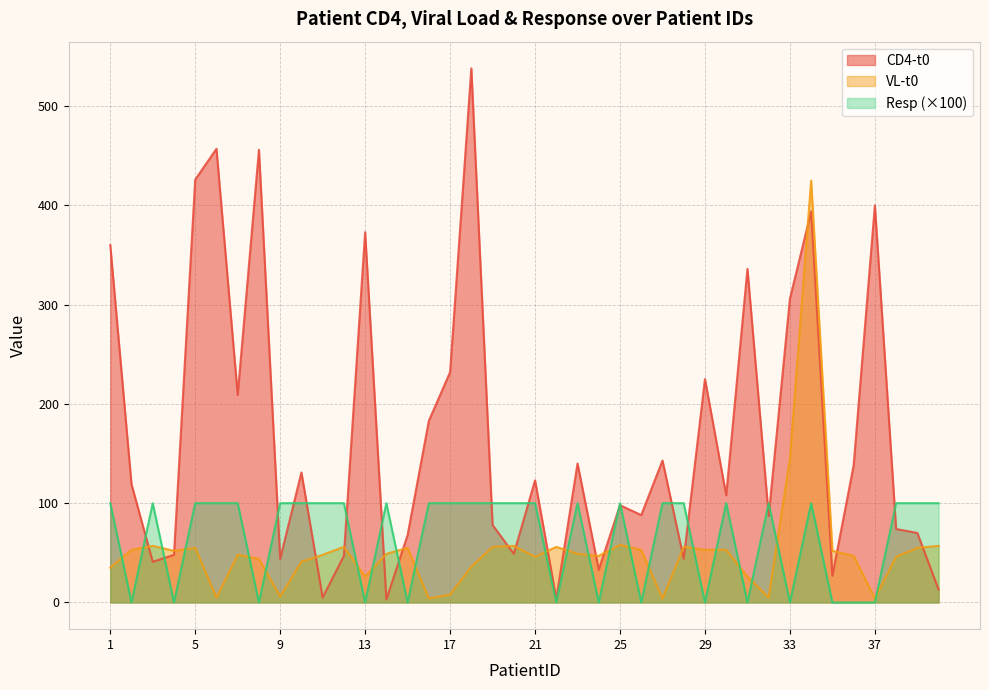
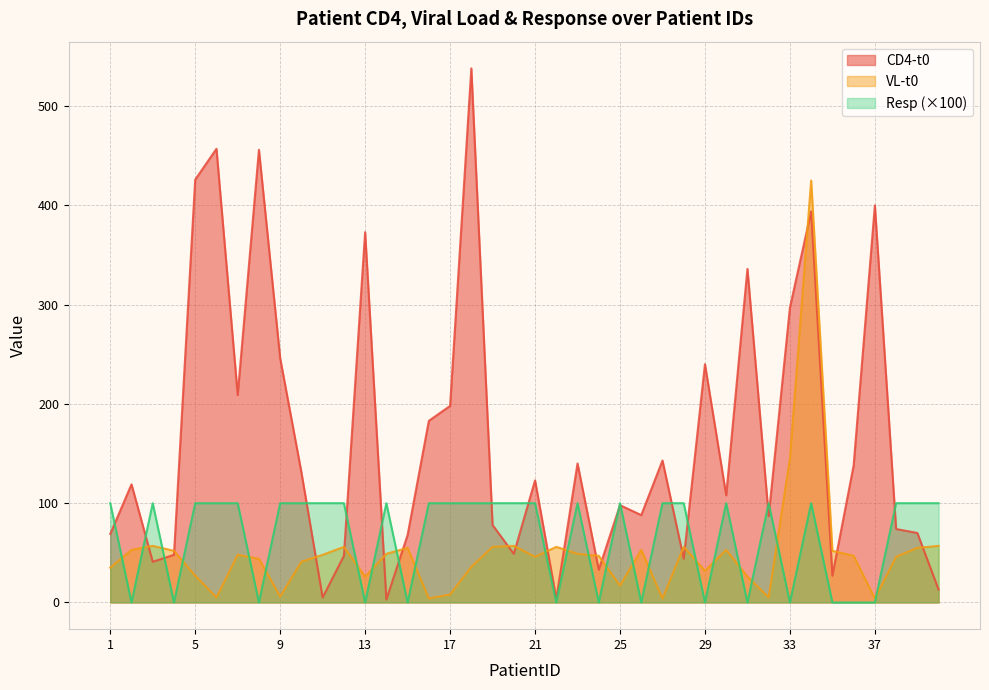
CD4-t0, 1: 360 -> 70
VL-t0, 5: 60 -> 30
CD4-t0, 9: 40 -> 250
CD4-t0, 17: 230 -> 200
VL-t0, 25: 60 -> 20
CD4-t0, 29: 230 -> 240
VL-t0, 29: 50 -> 30
CD4-t0, 33: 310 -> 300
